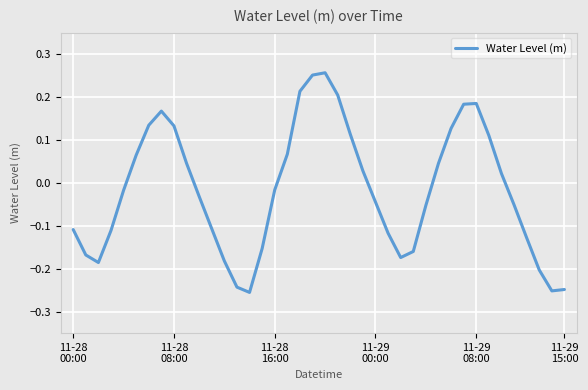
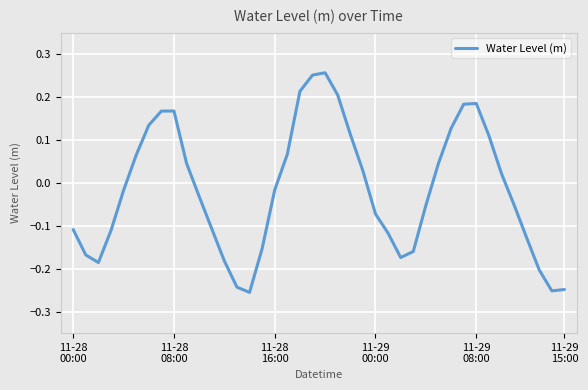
11-28 08:00: 0.13 -> 0.17
11-29 00:00: -0.04 -> -0.07
